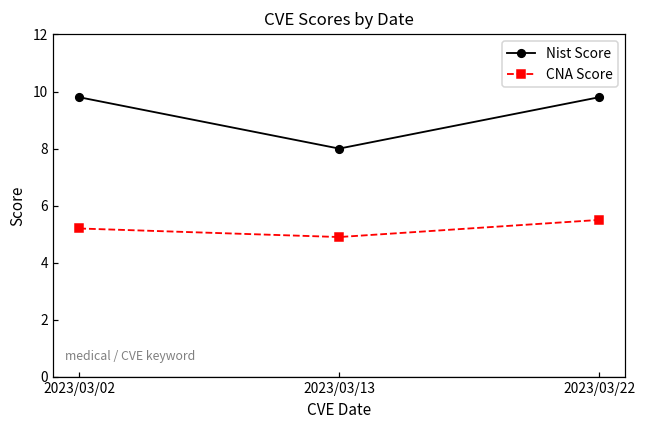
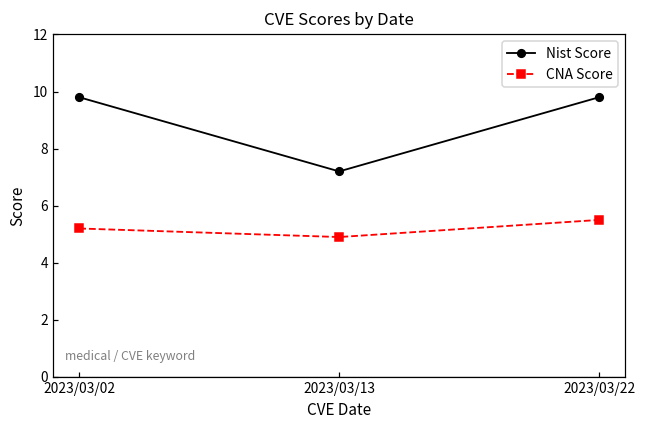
Nist Score, 2023/03/13: 8.0 -> 7.2
